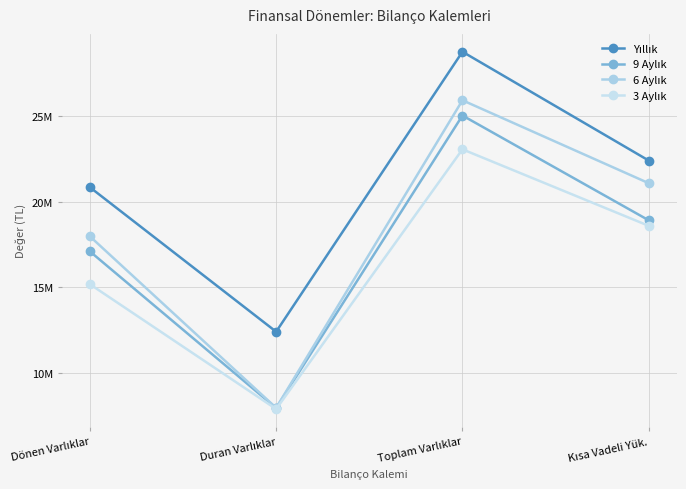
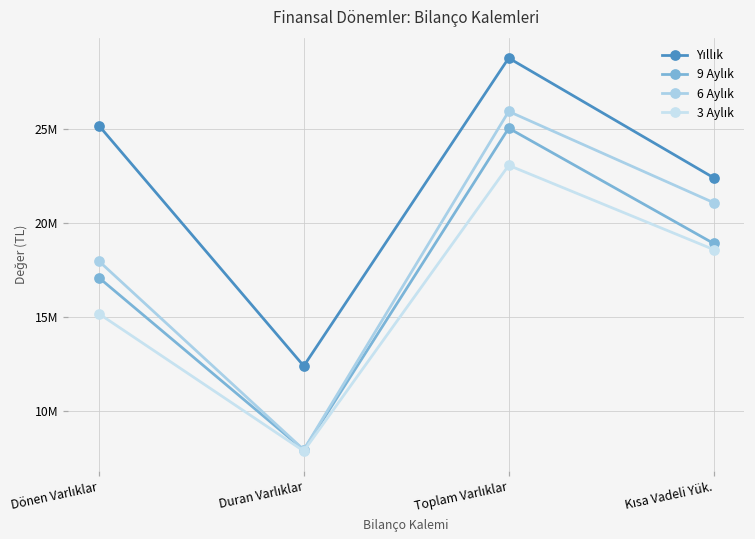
Yıllık, Dönen Varlıklar: 20800000 -> 25200000
